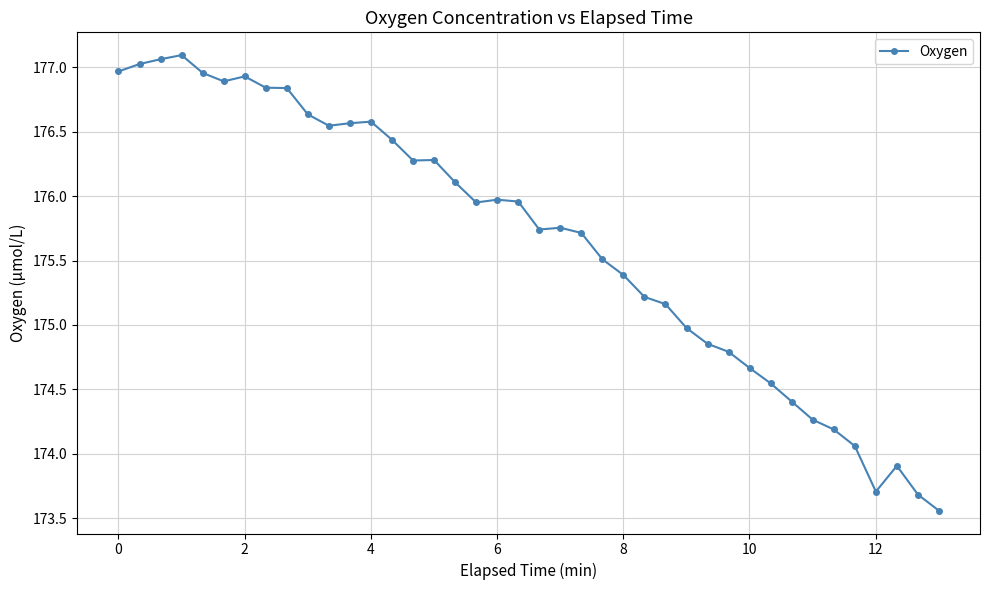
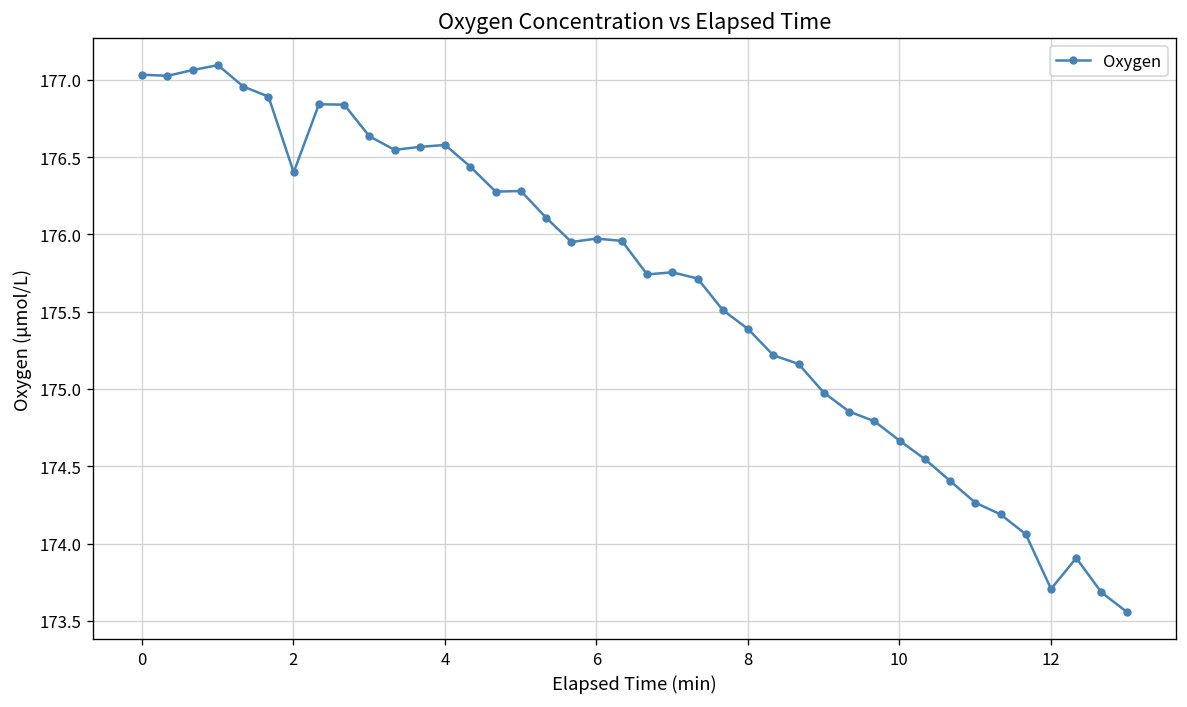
0: 176.97 -> 177.03
2: 176.93 -> 176.40
